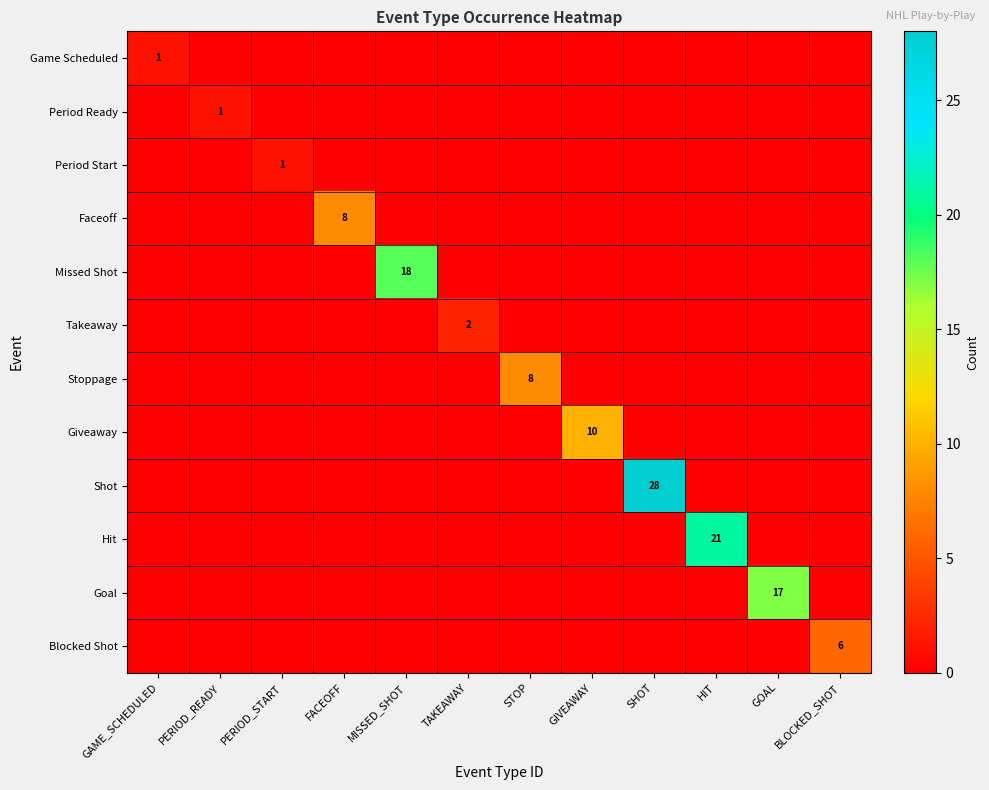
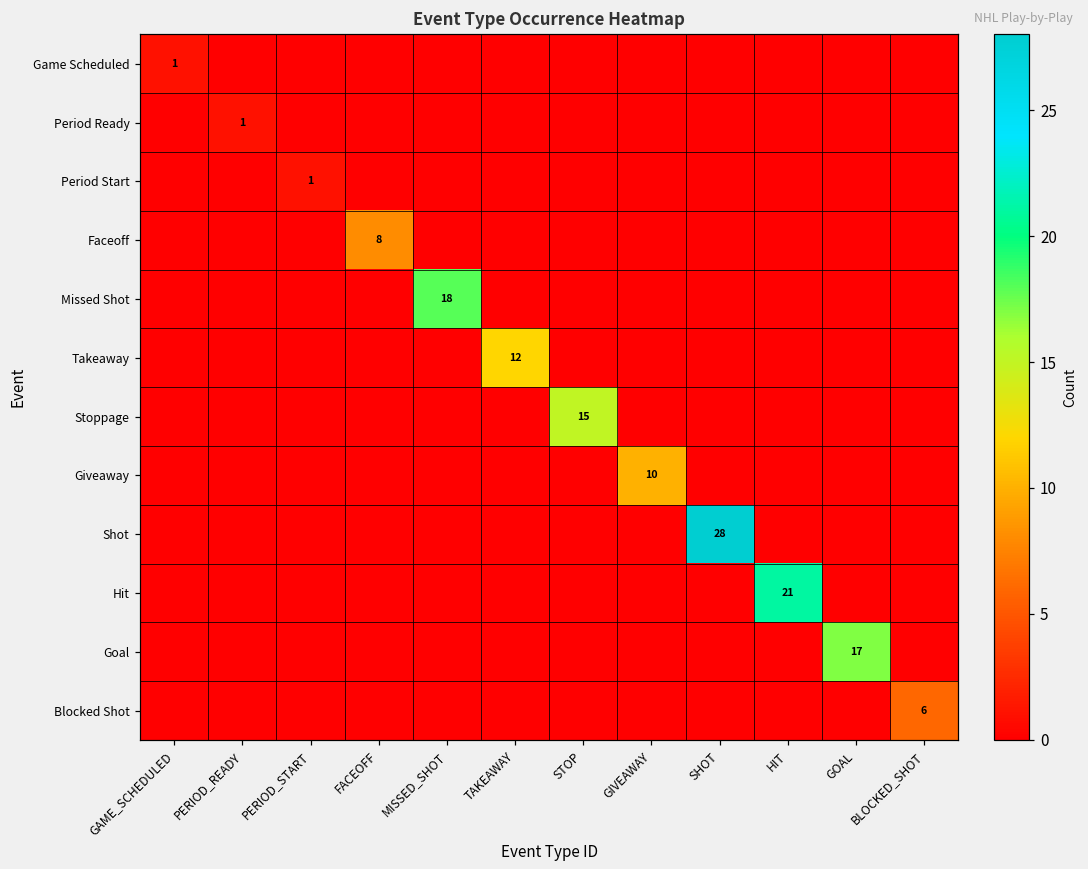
Takeaway, TAKEAWAY: 2 -> 12
Stoppage, STOP: 8 -> 15
